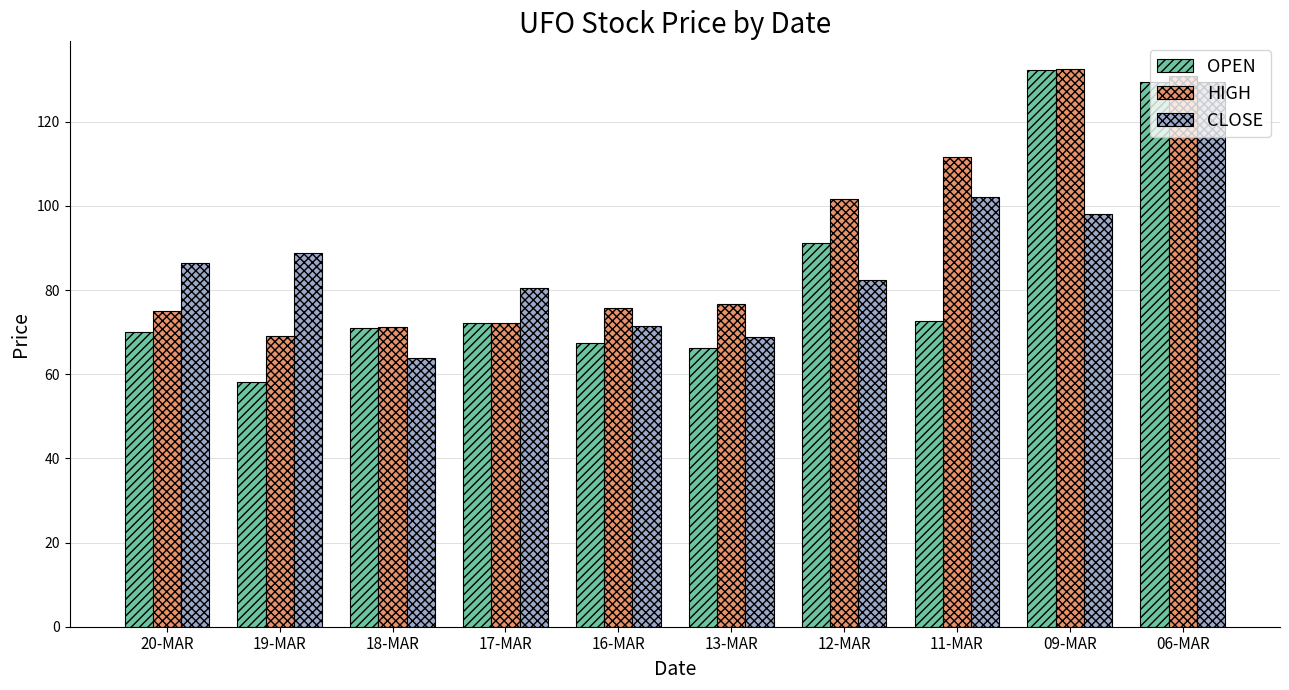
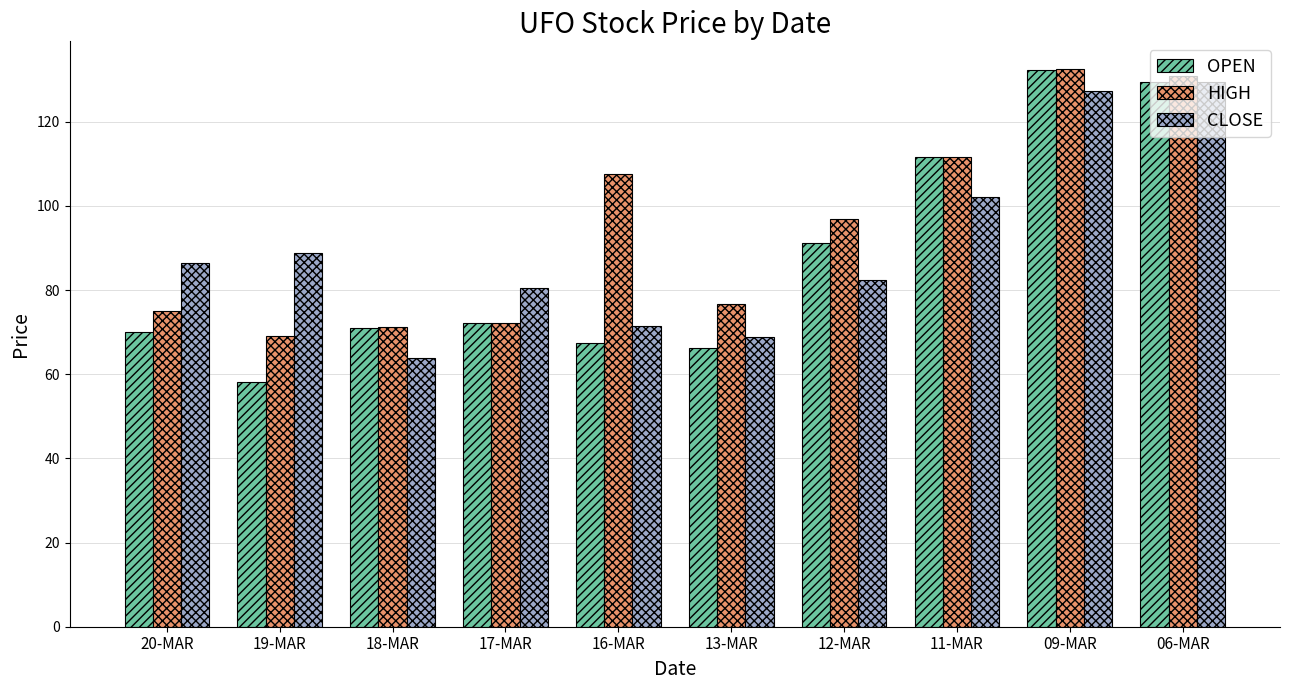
HIGH, 16-MAR: 76 -> 108
HIGH, 12-MAR: 102 -> 97
OPEN, 11-MAR: 73 -> 112
CLOSE, 09-MAR: 98 -> 127
